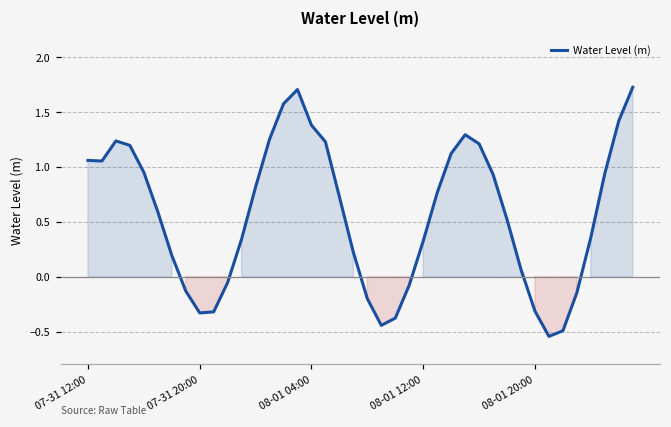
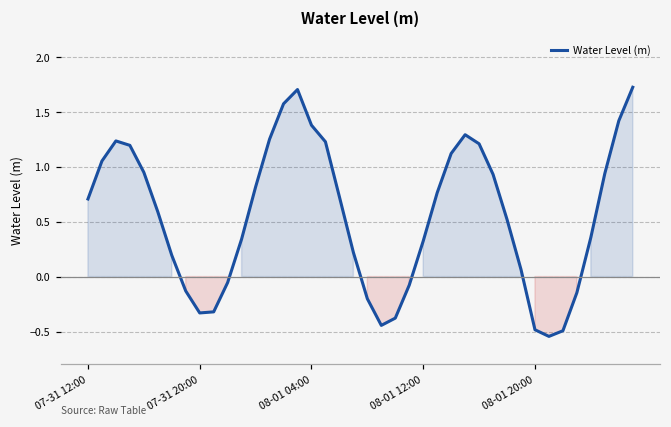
07-31 12:00: 1.1 -> 0.7
08-01 20:00: -0.3 -> -0.5
